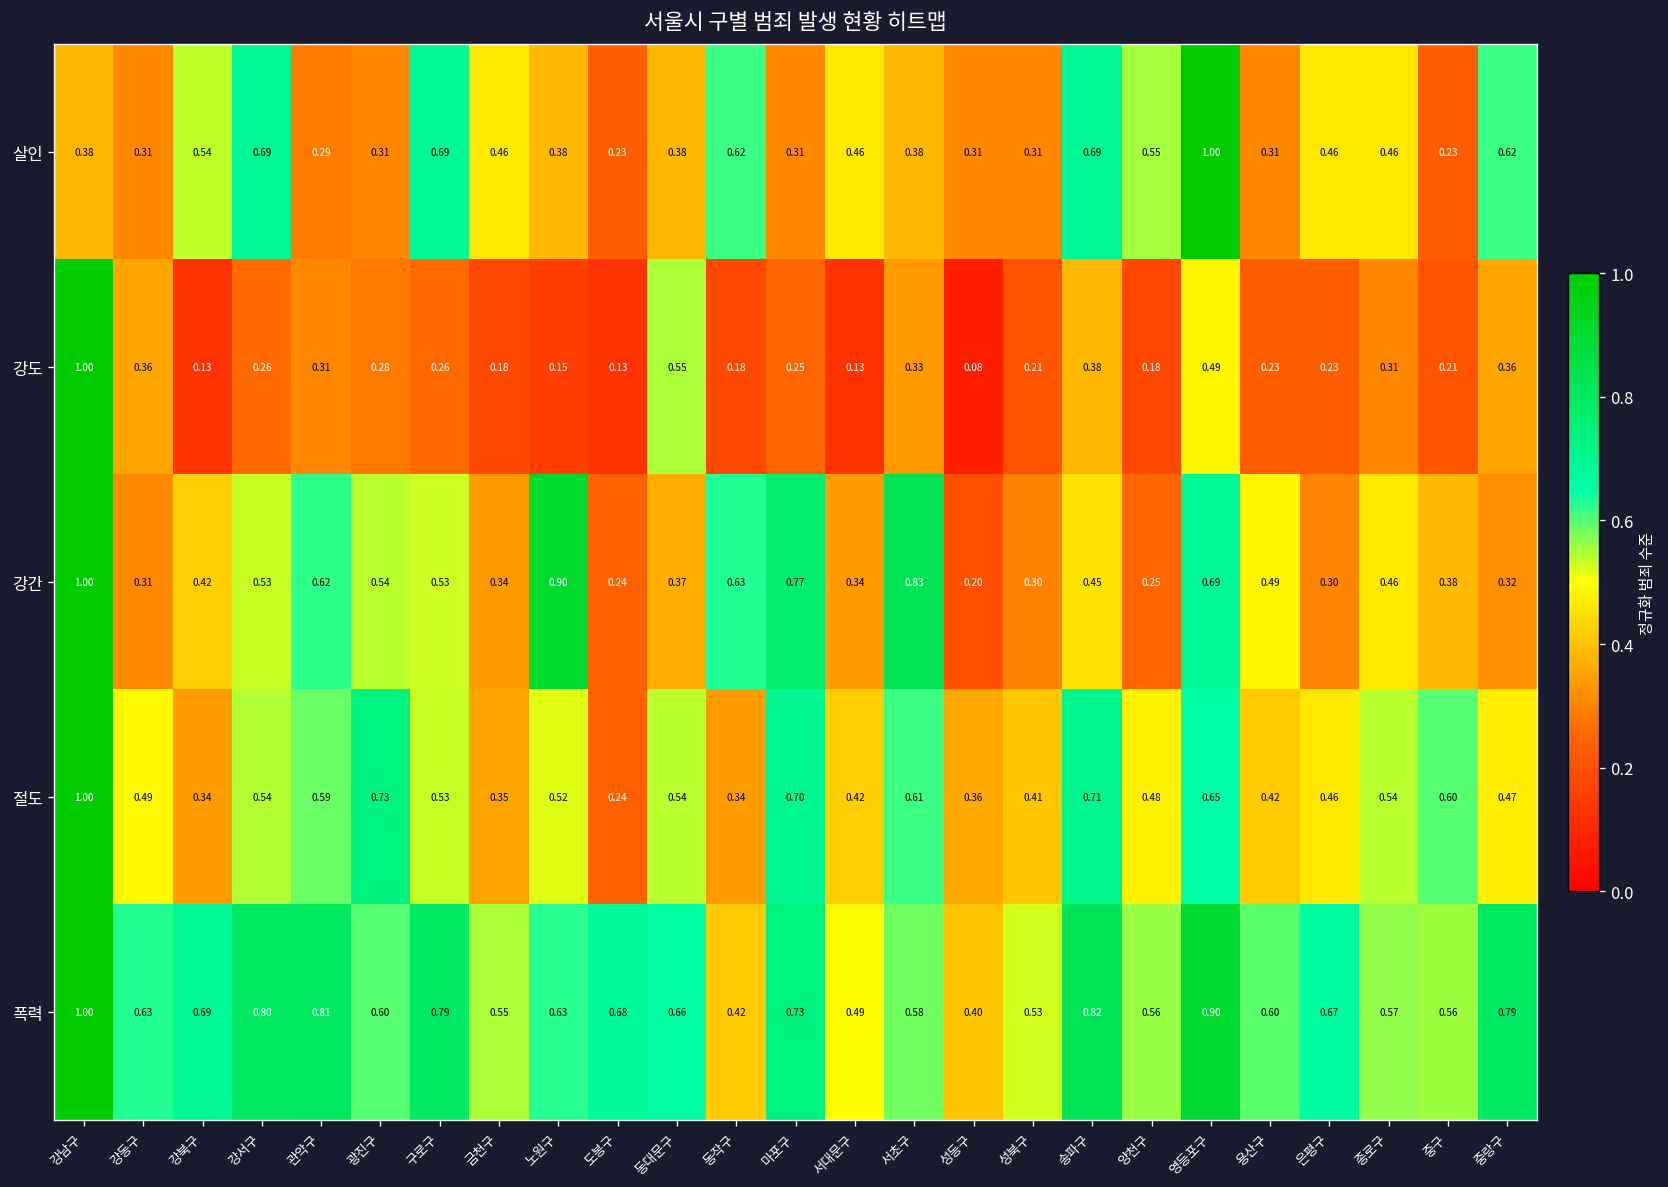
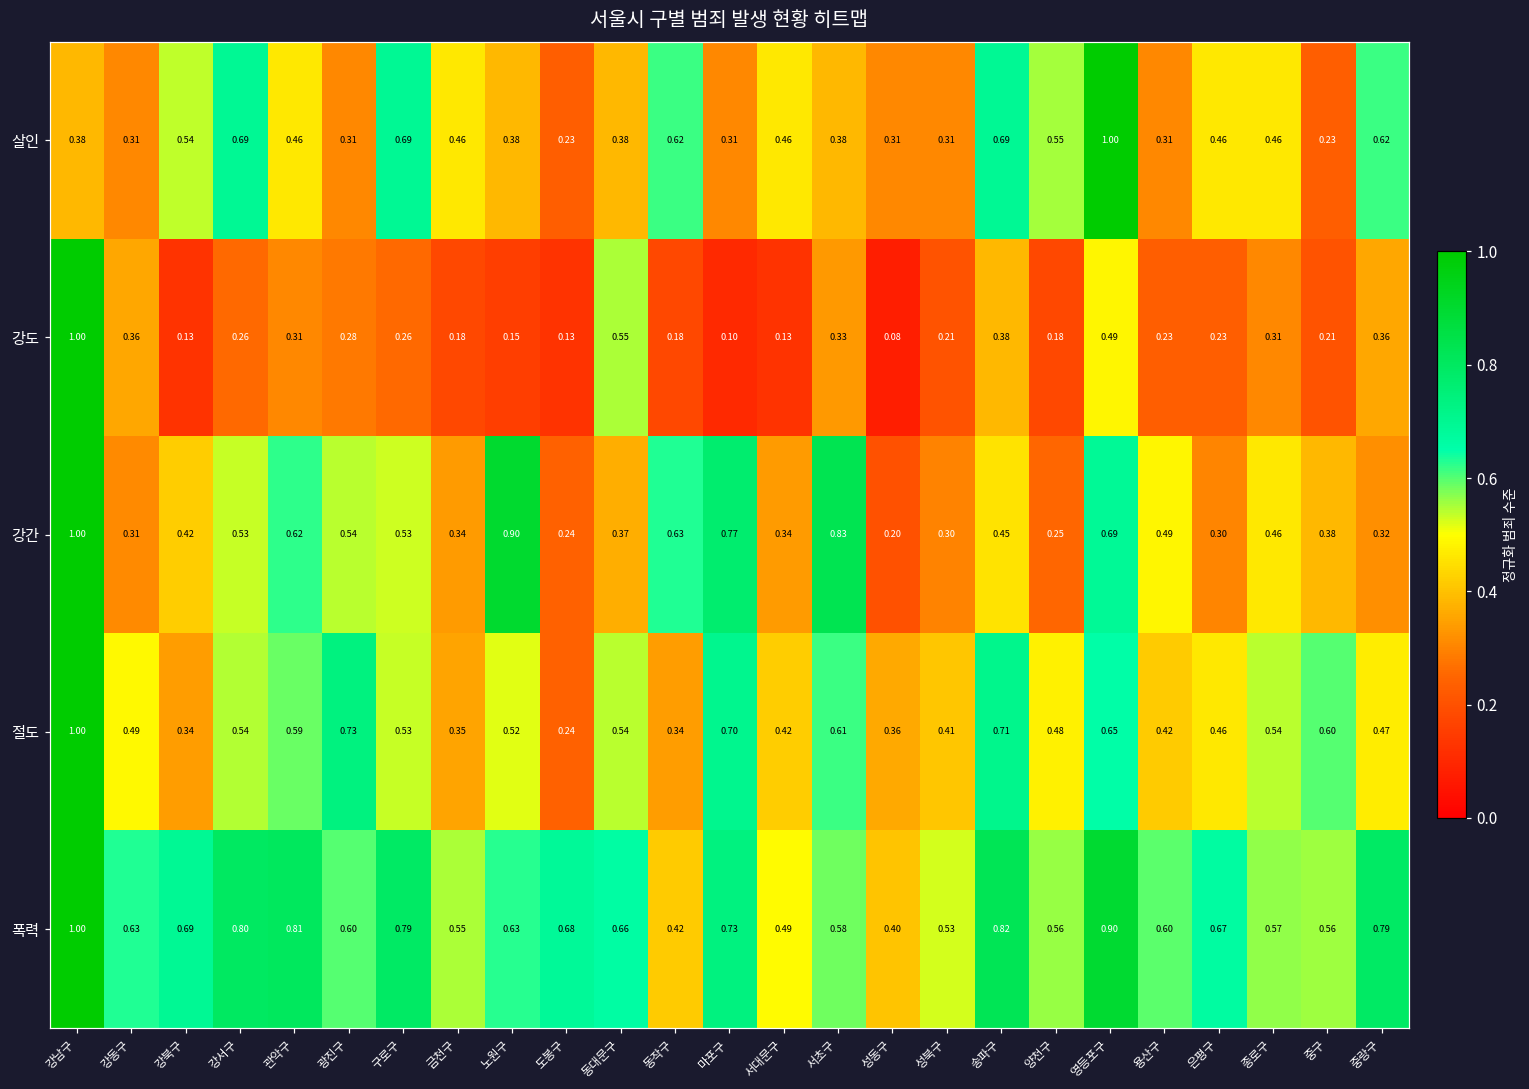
살인, 관악구: 0.29 -> 0.46
강도, 마포구: 0.25 -> 0.10
